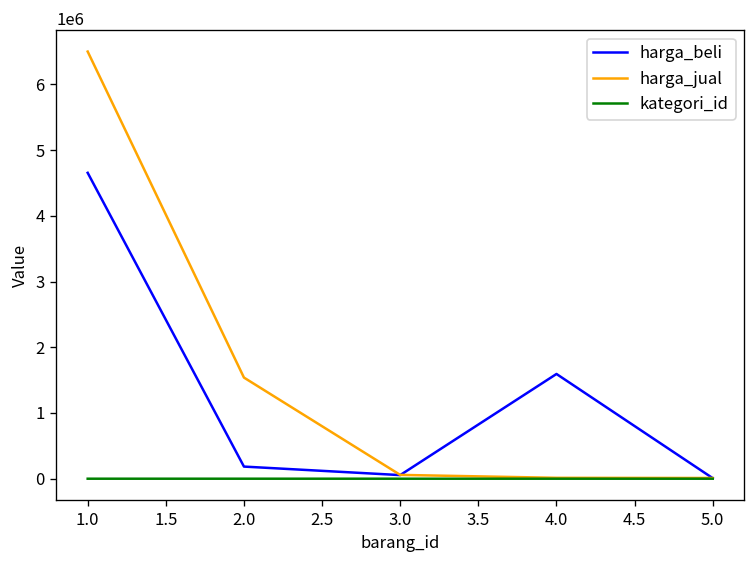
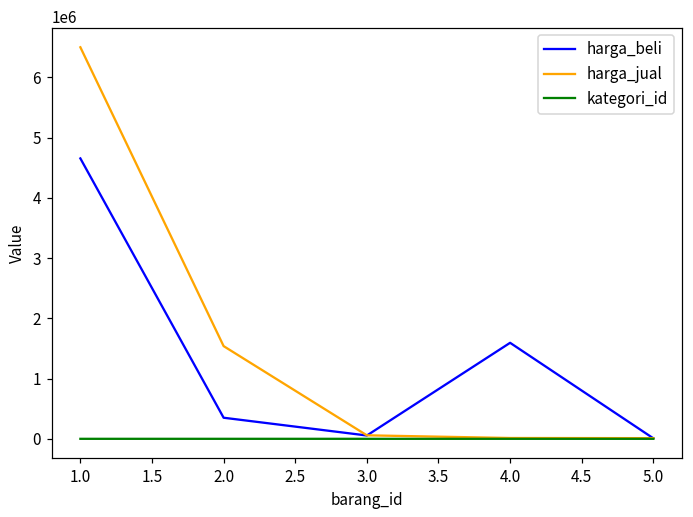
harga_beli, 2.0: 200000 -> 400000
